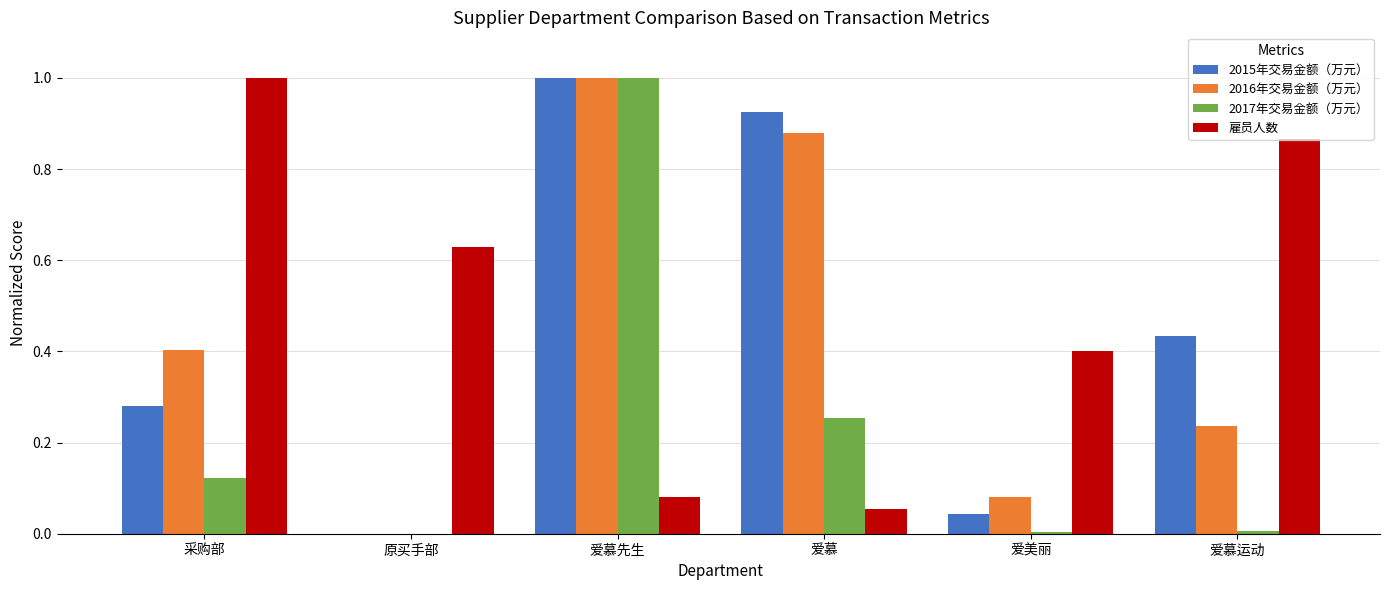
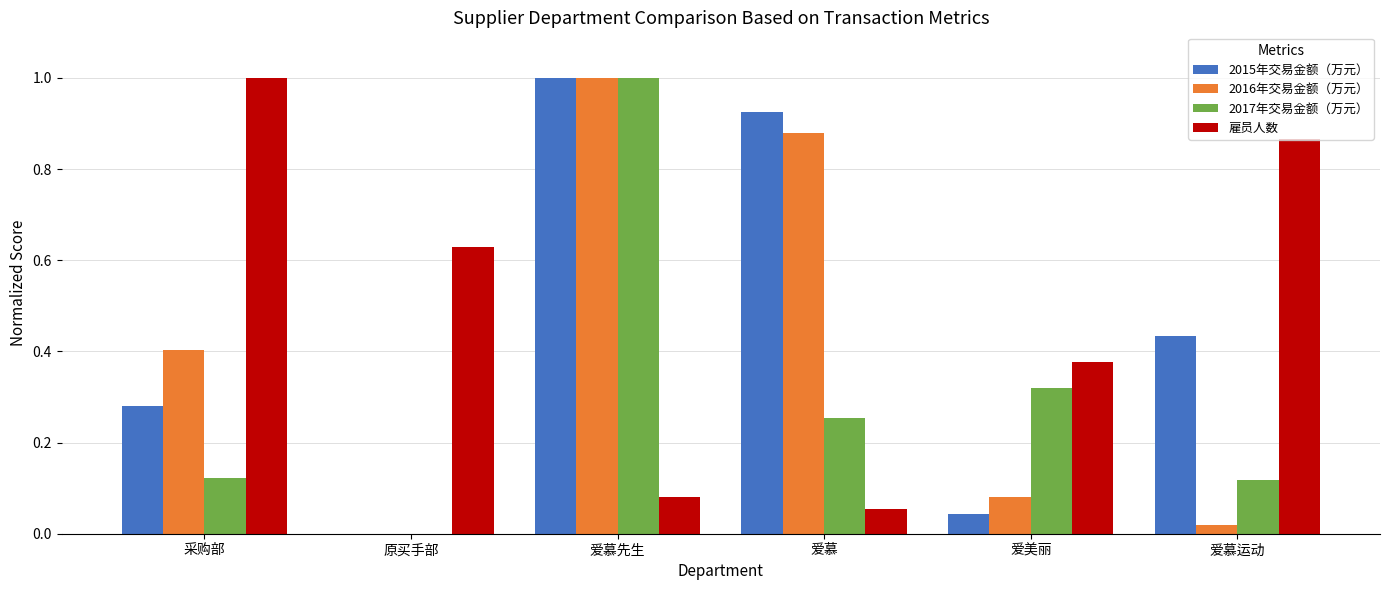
2017年交易金额（万元）, 爱美丽: 0.00 -> 0.32
雇员人数, 爱美丽: 0.40 -> 0.38
2016年交易金额（万元）, 爱慕运动: 0.24 -> 0.02
2017年交易金额（万元）, 爱慕运动: 0.01 -> 0.12
